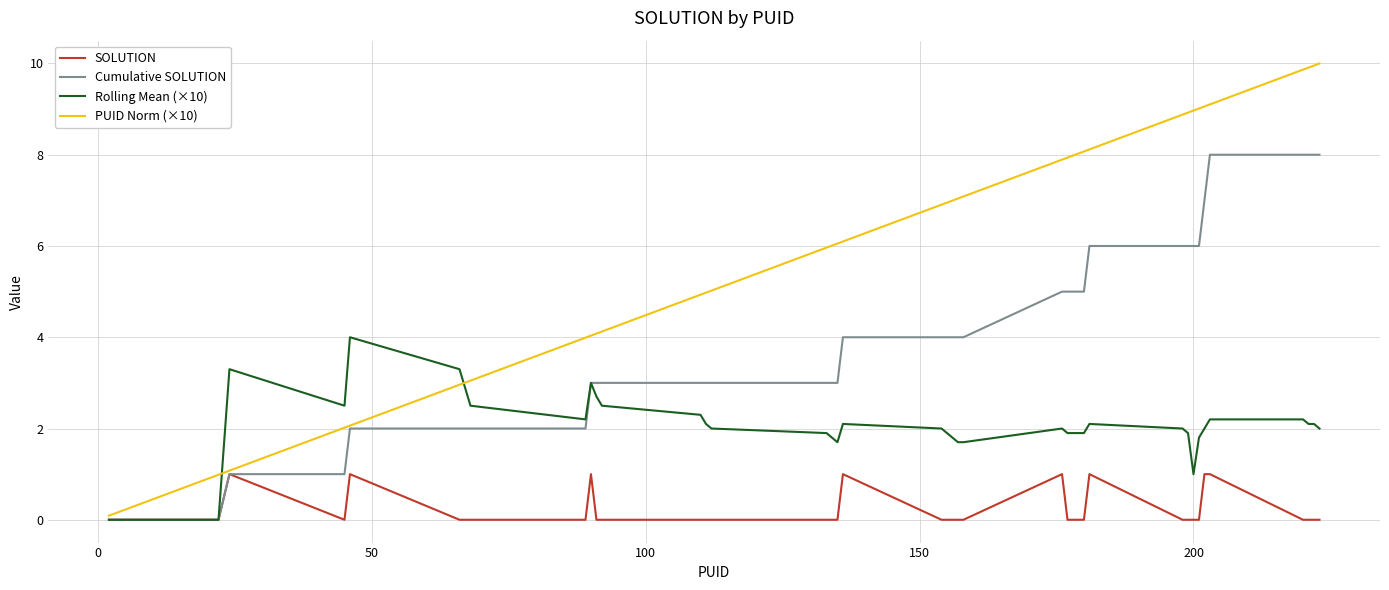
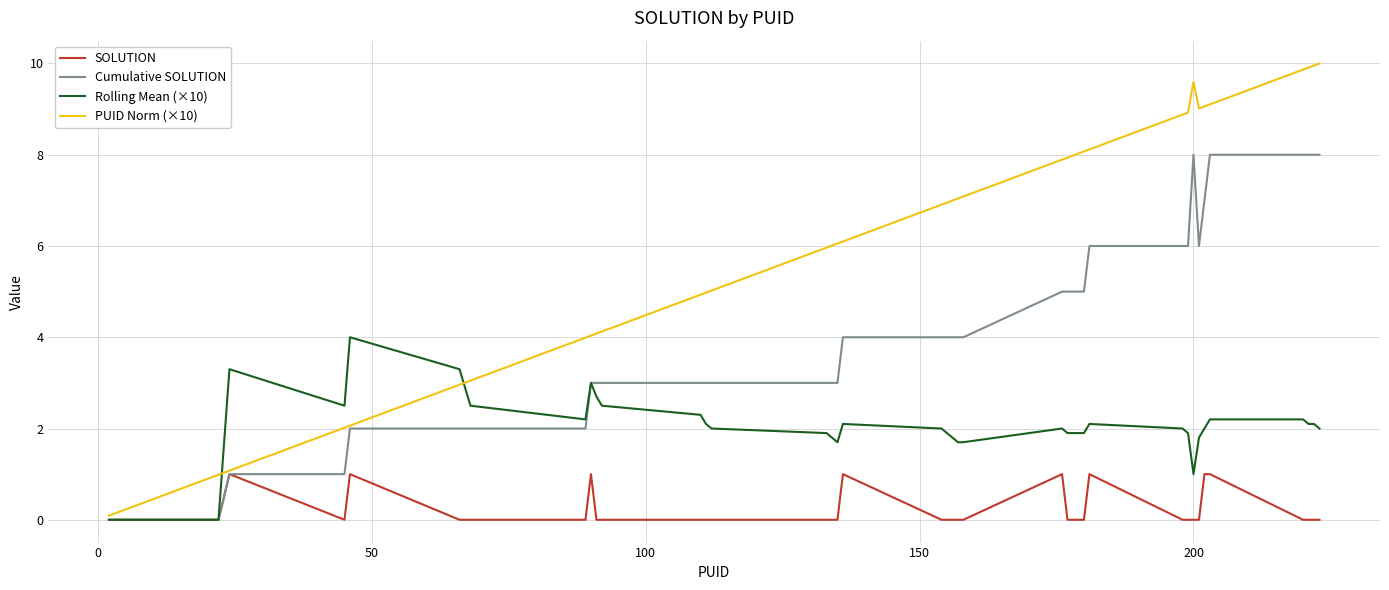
Cumulative SOLUTION, 200: 6 -> 8
PUID Norm (×10), 200: 9.0 -> 9.6
